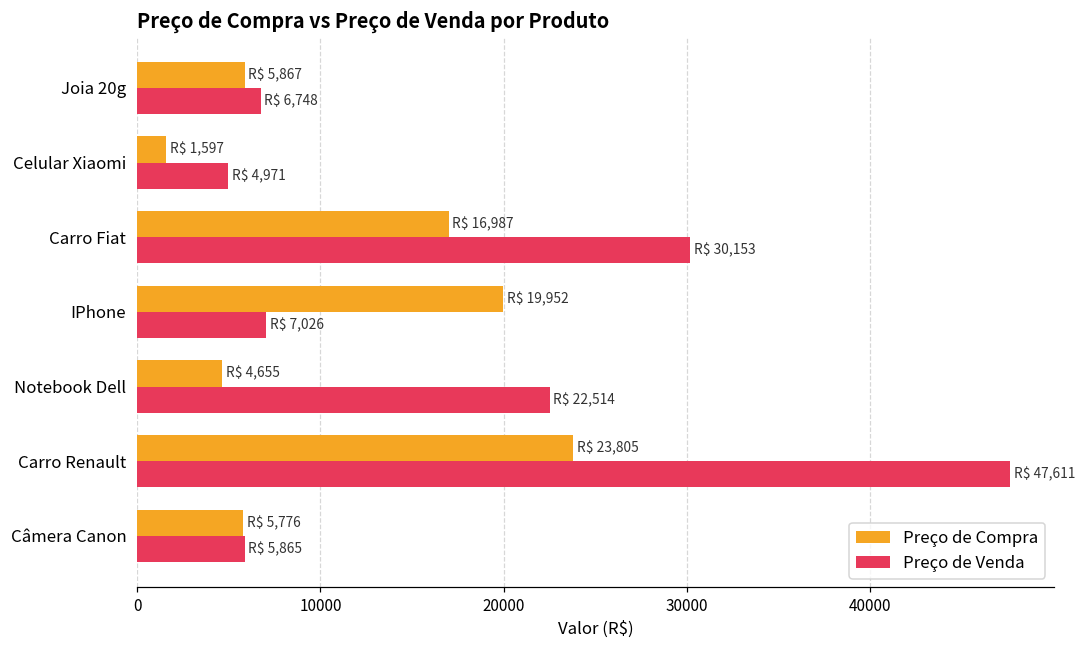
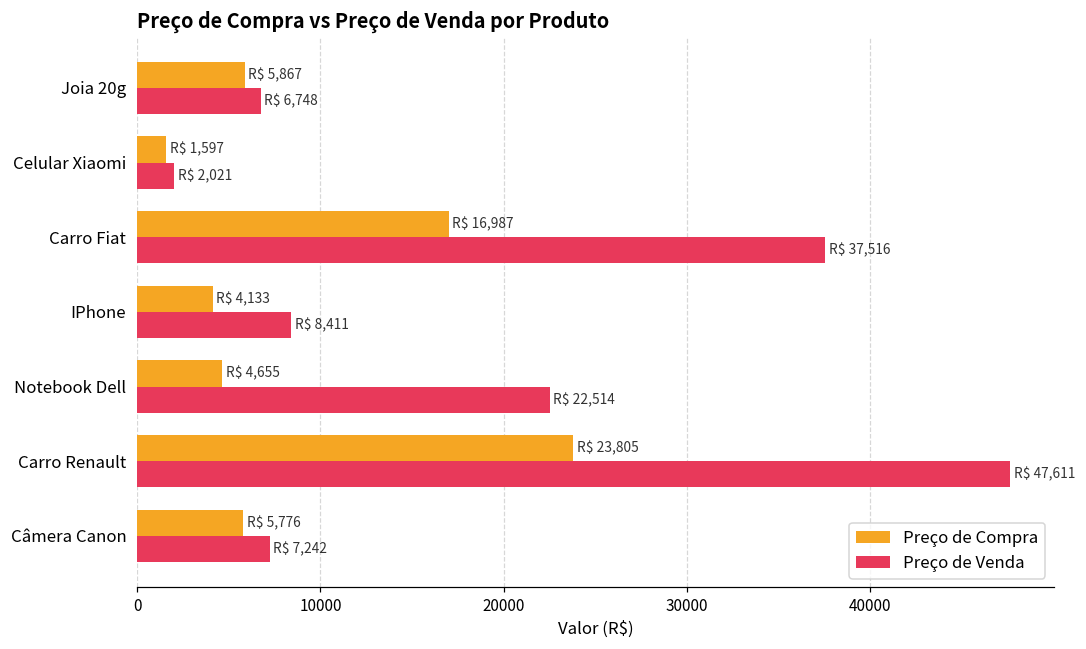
Preço de Venda, Celular Xiaomi: 4,971 -> 2,021
Preço de Venda, Carro Fiat: 30,153 -> 37,516
Preço de Compra, IPhone: 19,952 -> 4,133
Preço de Venda, IPhone: 7,026 -> 8,411
Preço de Venda, Câmera Canon: 5,865 -> 7,242
